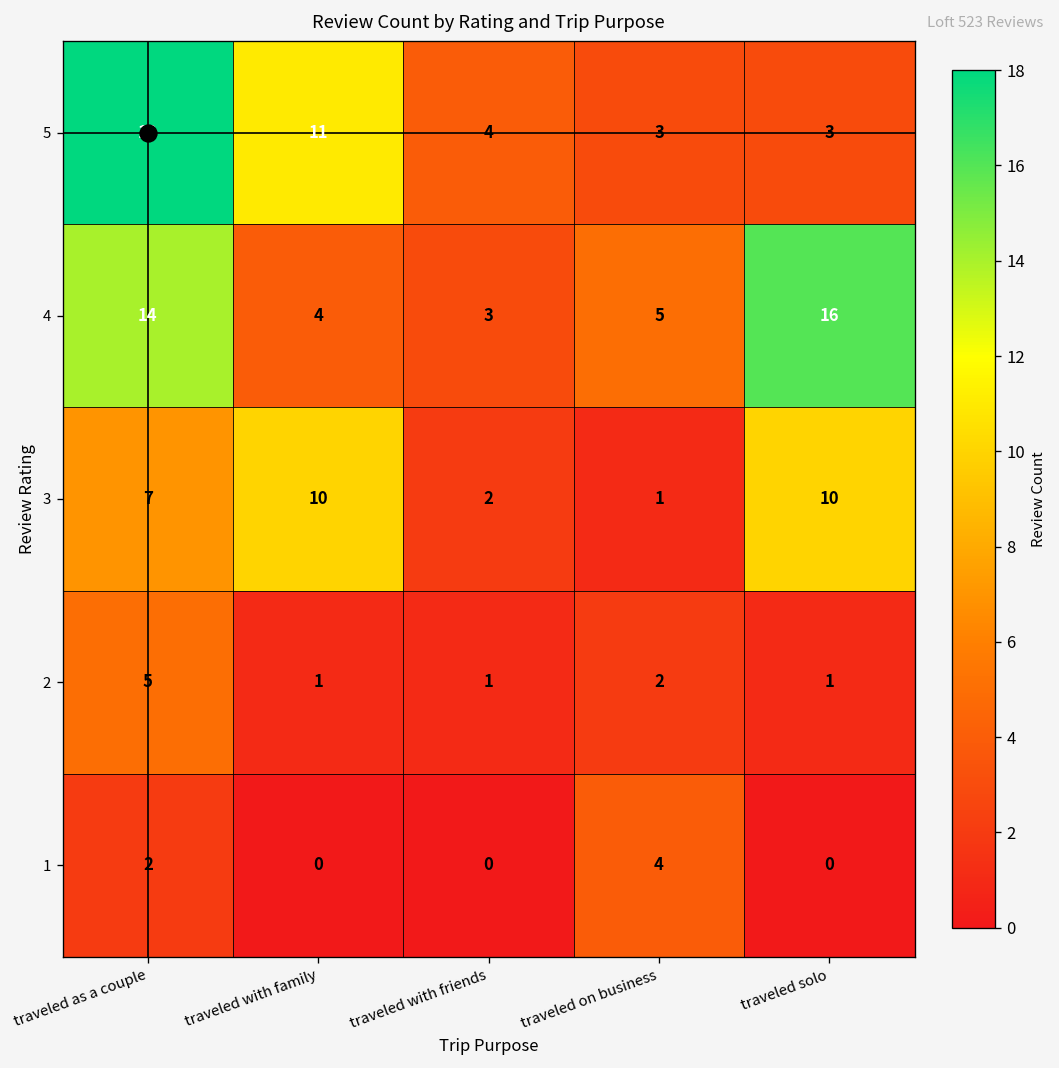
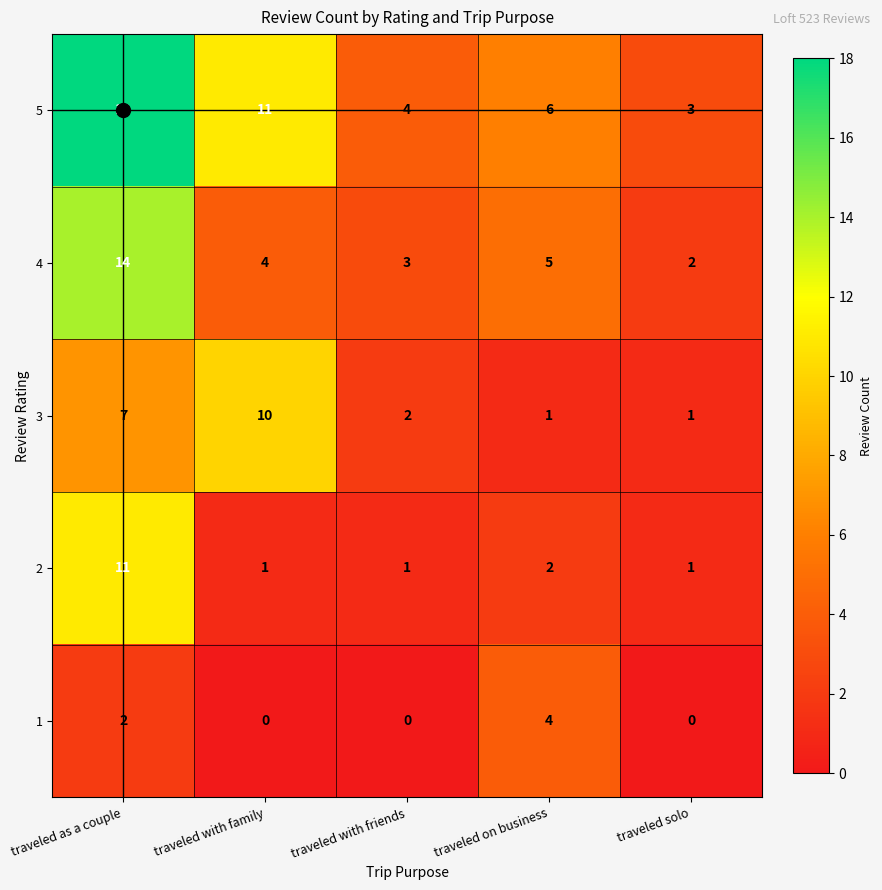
5, traveled on business: 3 -> 6
4, traveled solo: 16 -> 2
3, traveled solo: 10 -> 1
2, traveled as a couple: 5 -> 11
